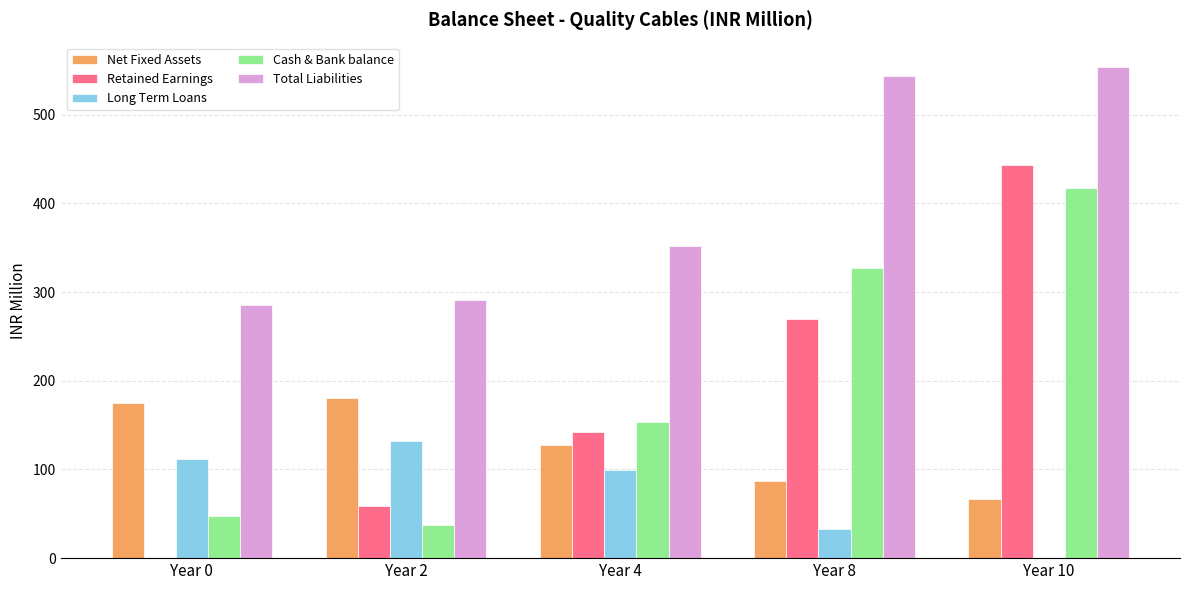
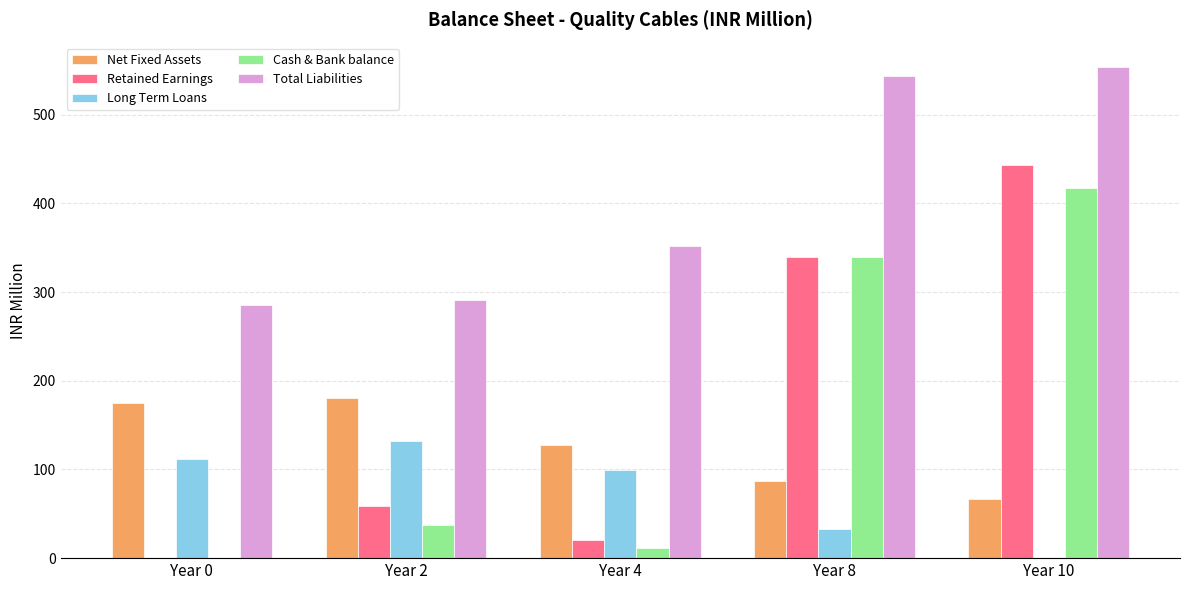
Cash & Bank balance, Year 0: 50 -> 0
Retained Earnings, Year 4: 140 -> 20
Cash & Bank balance, Year 4: 150 -> 10
Retained Earnings, Year 8: 270 -> 340
Cash & Bank balance, Year 8: 330 -> 340
